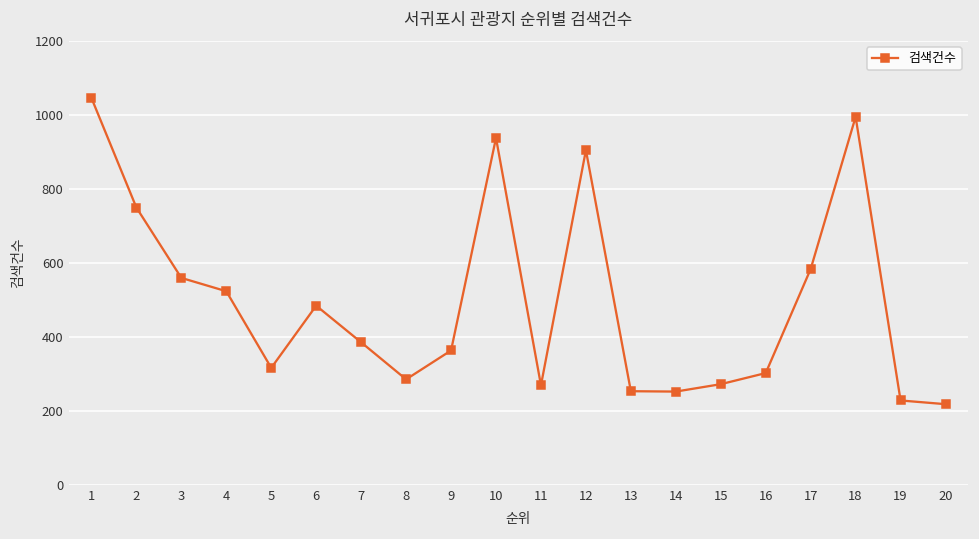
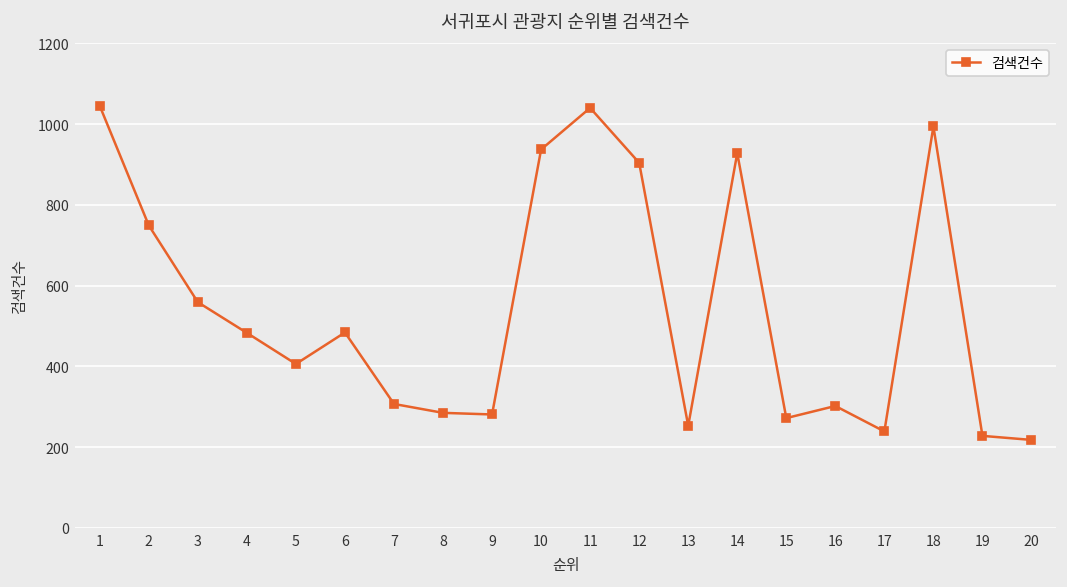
4: 520 -> 480
5: 320 -> 410
7: 390 -> 310
9: 360 -> 280
11: 270 -> 1040
14: 250 -> 930
17: 580 -> 240
